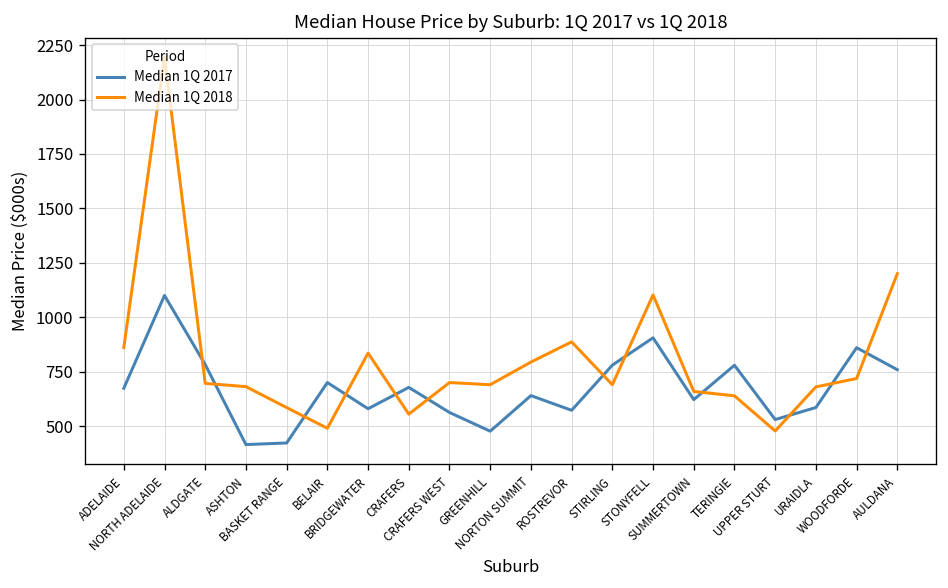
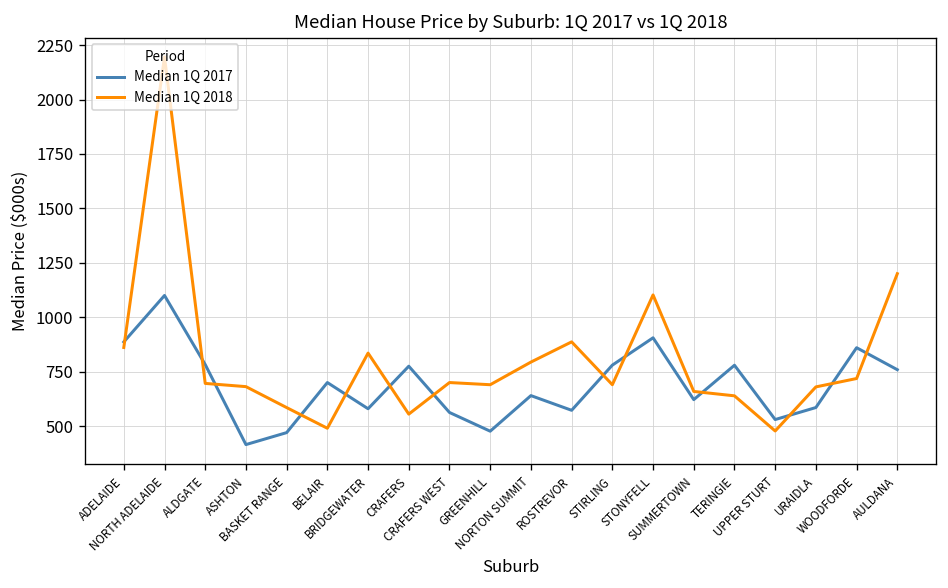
Median 1Q 2017, ADELAIDE: 670 -> 890
Median 1Q 2017, BASKET RANGE: 420 -> 470
Median 1Q 2017, CRAFERS: 680 -> 780
